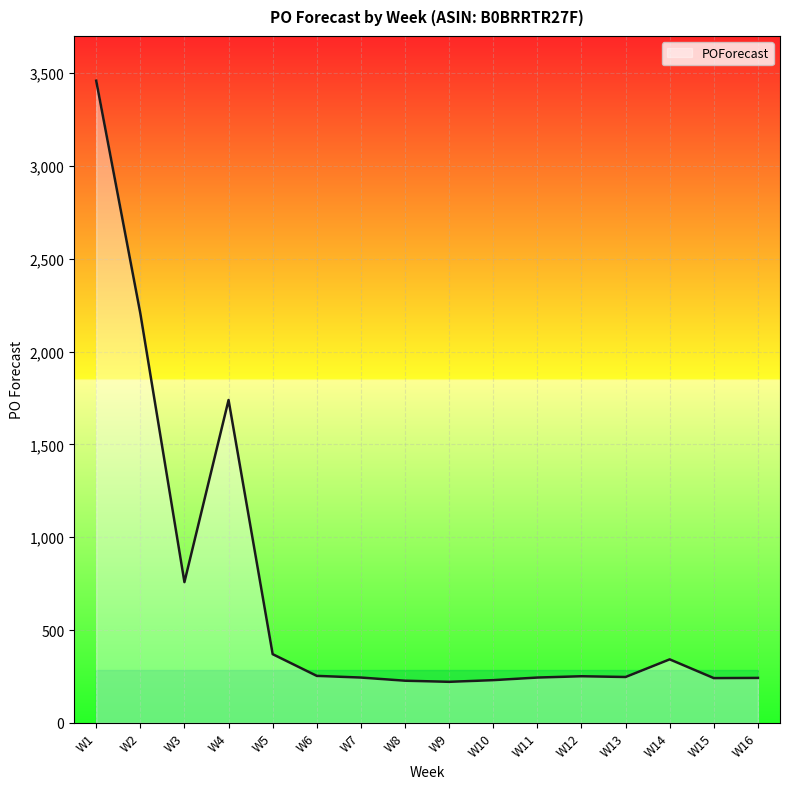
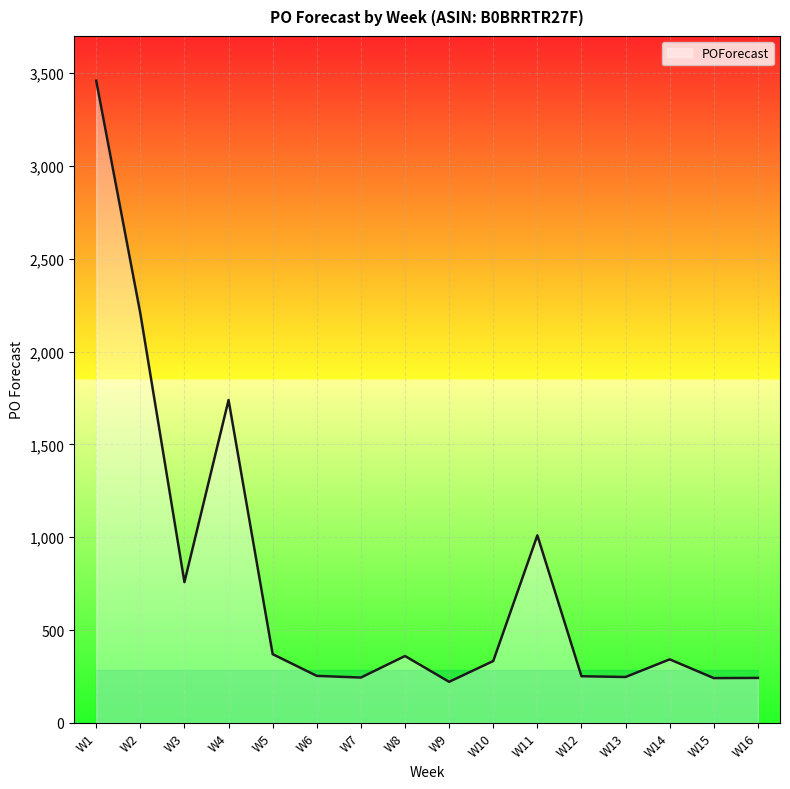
POForecast, W8: 230 -> 360
POForecast, W10: 230 -> 330
POForecast, W11: 240 -> 1,010
